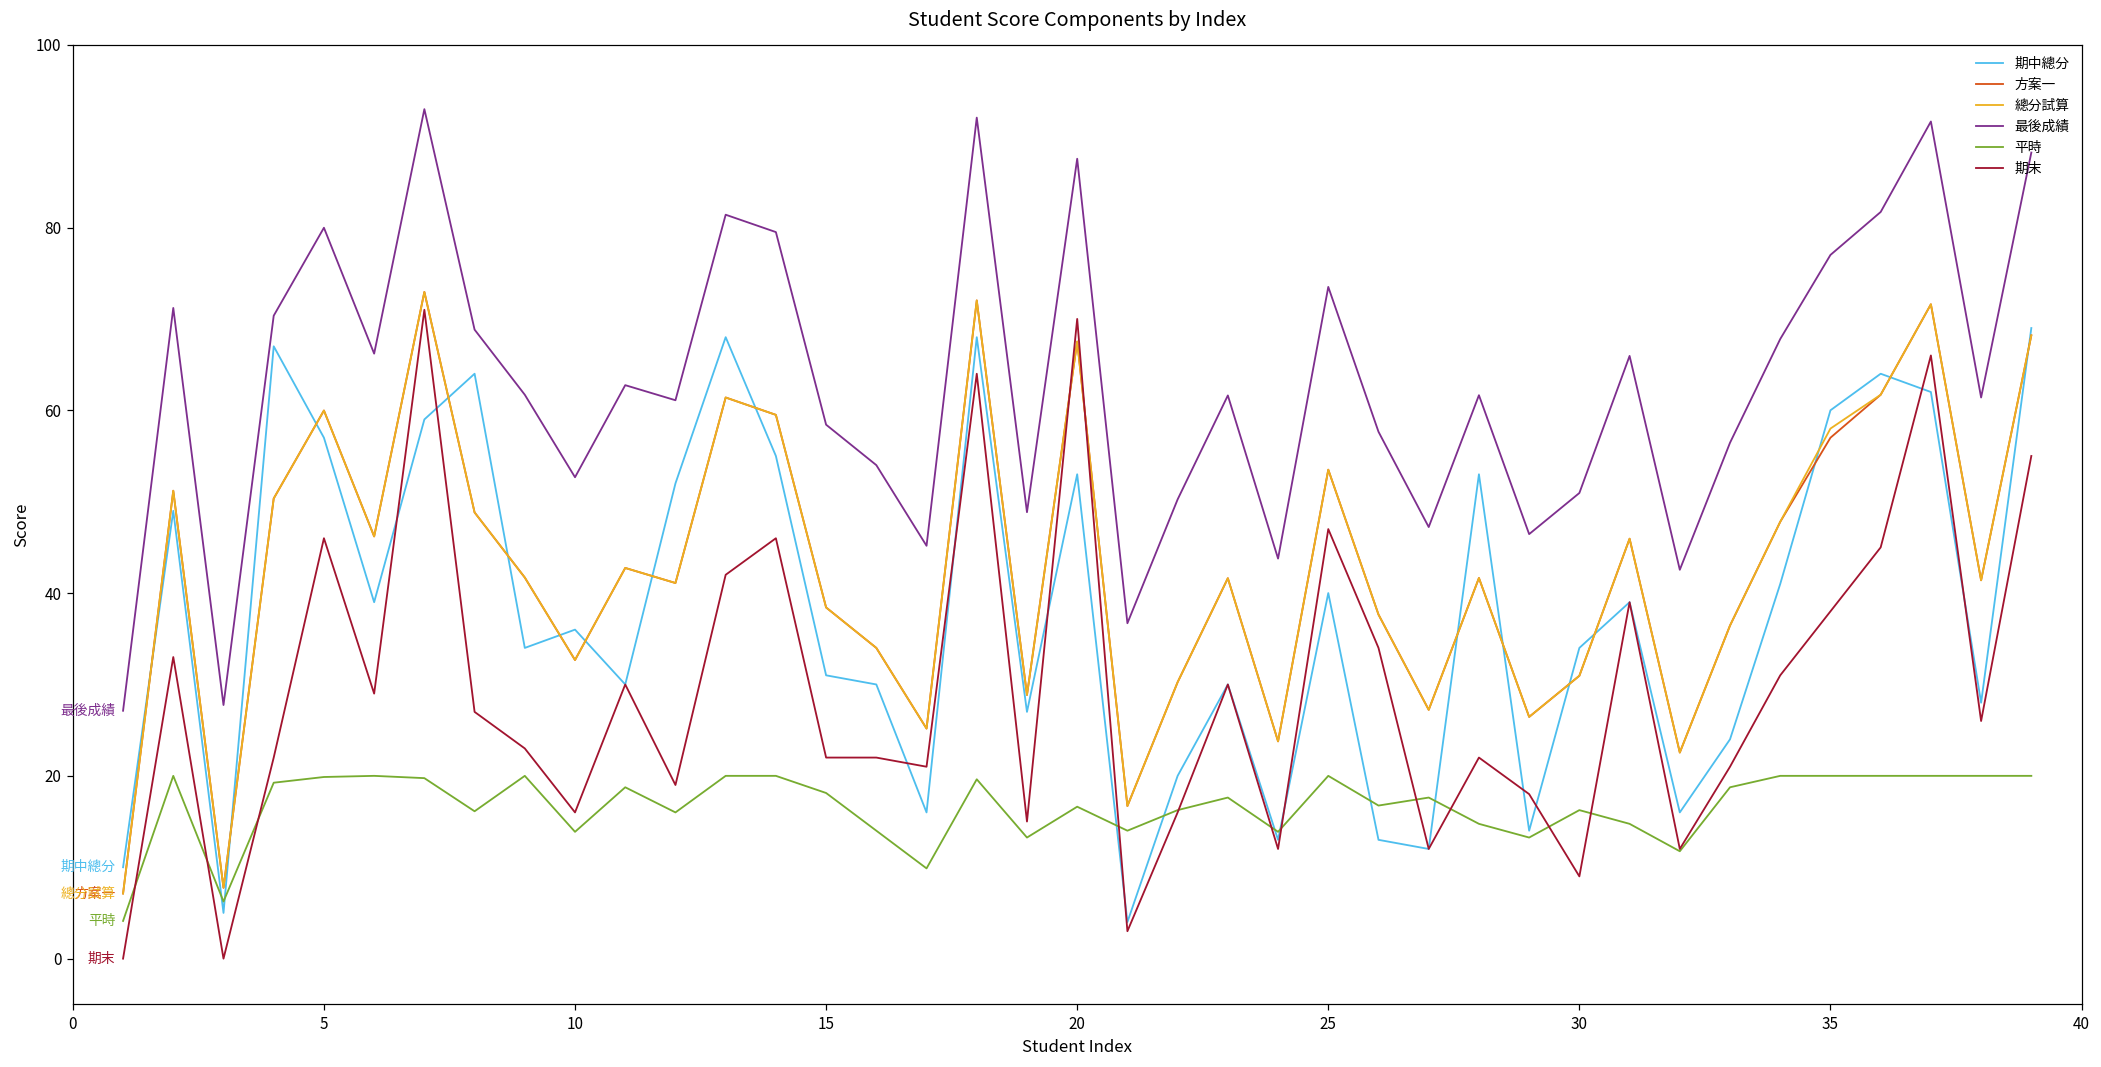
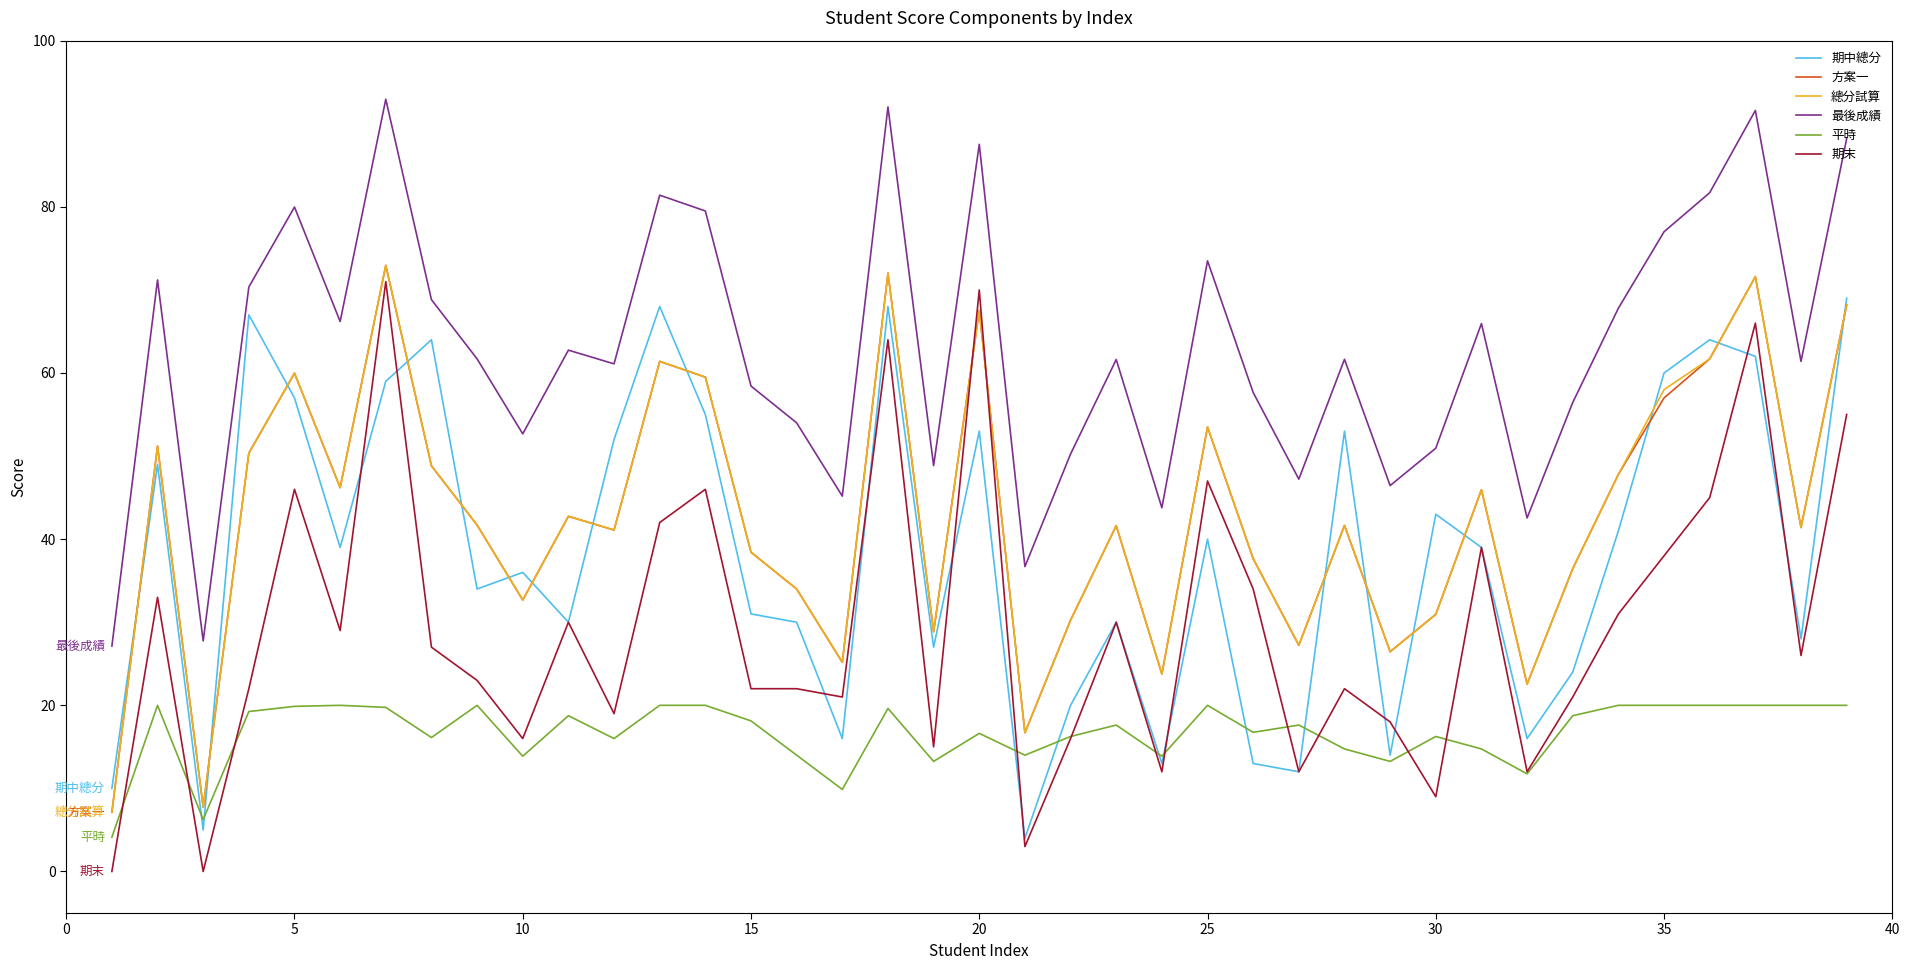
期中總分, 30: 34 -> 43
